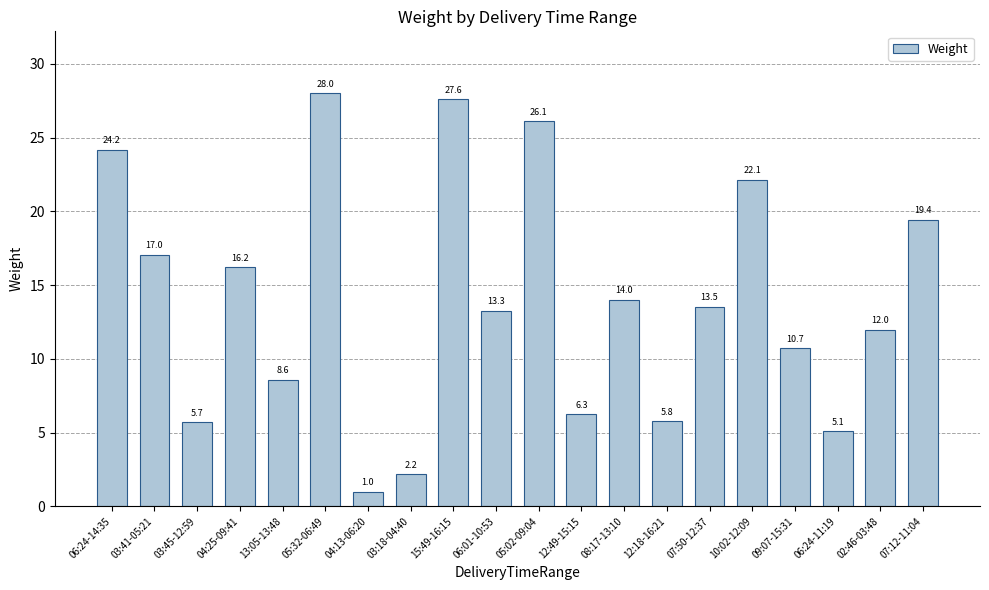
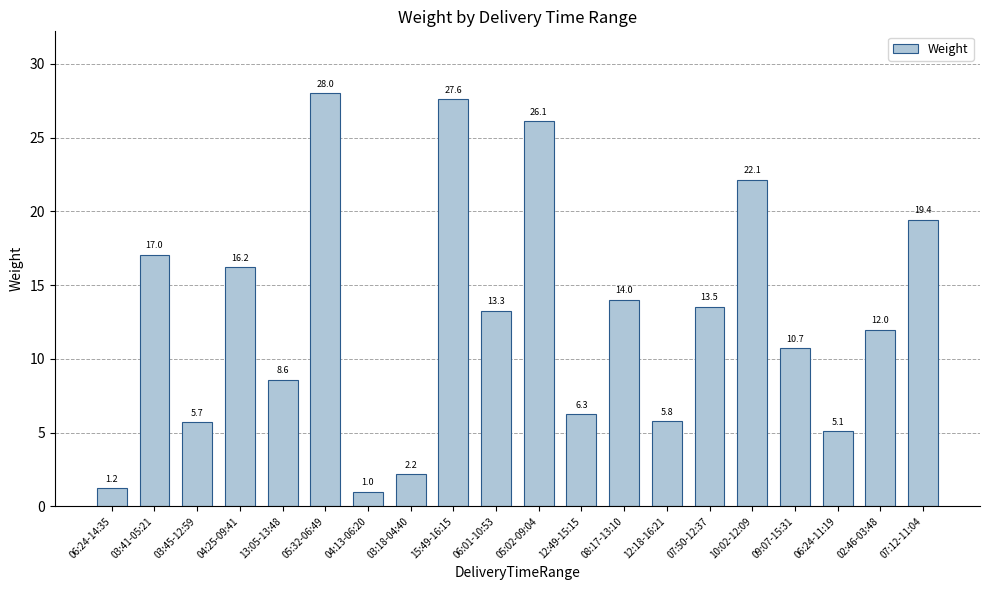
06:24-14:35: 24.2 -> 1.2
